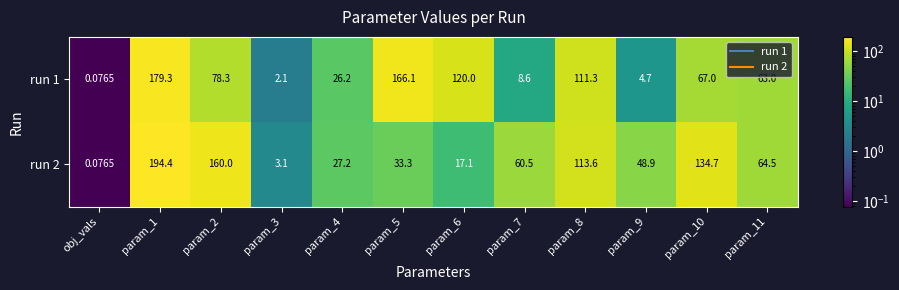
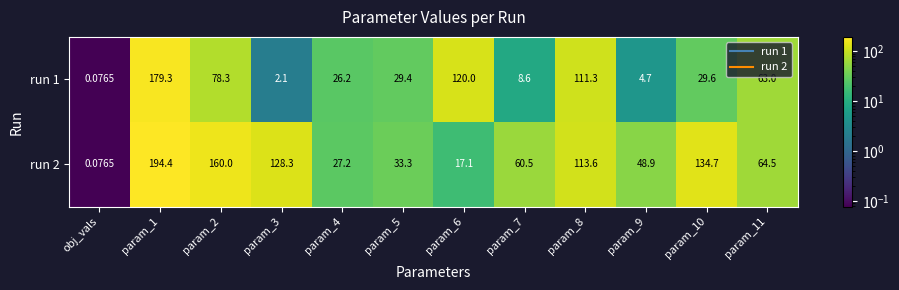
run 1, param_5: 166.1 -> 29.4
run 1, param_10: 67.0 -> 29.6
run 2, param_3: 3.1 -> 128.3
